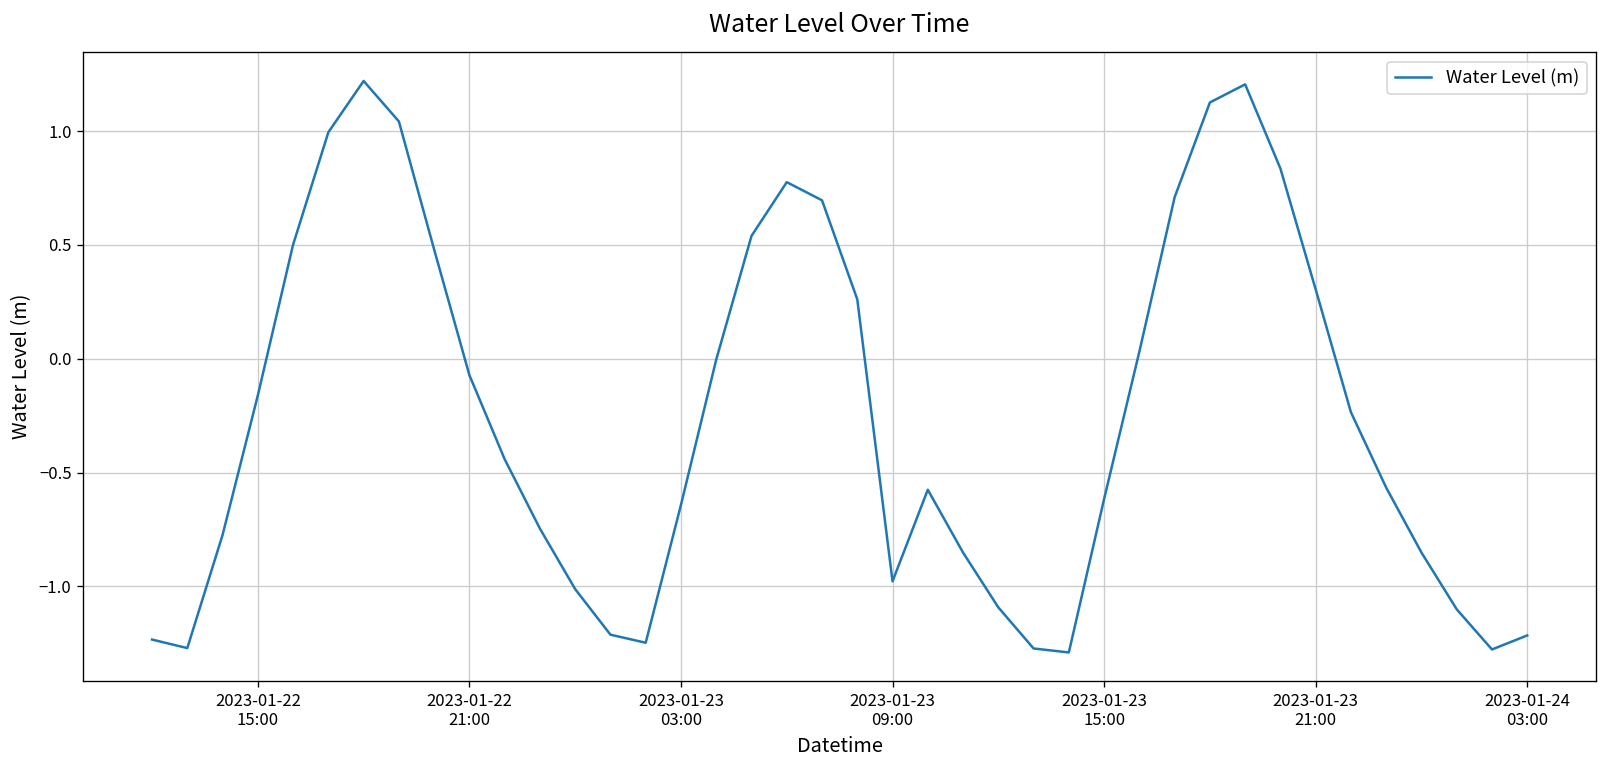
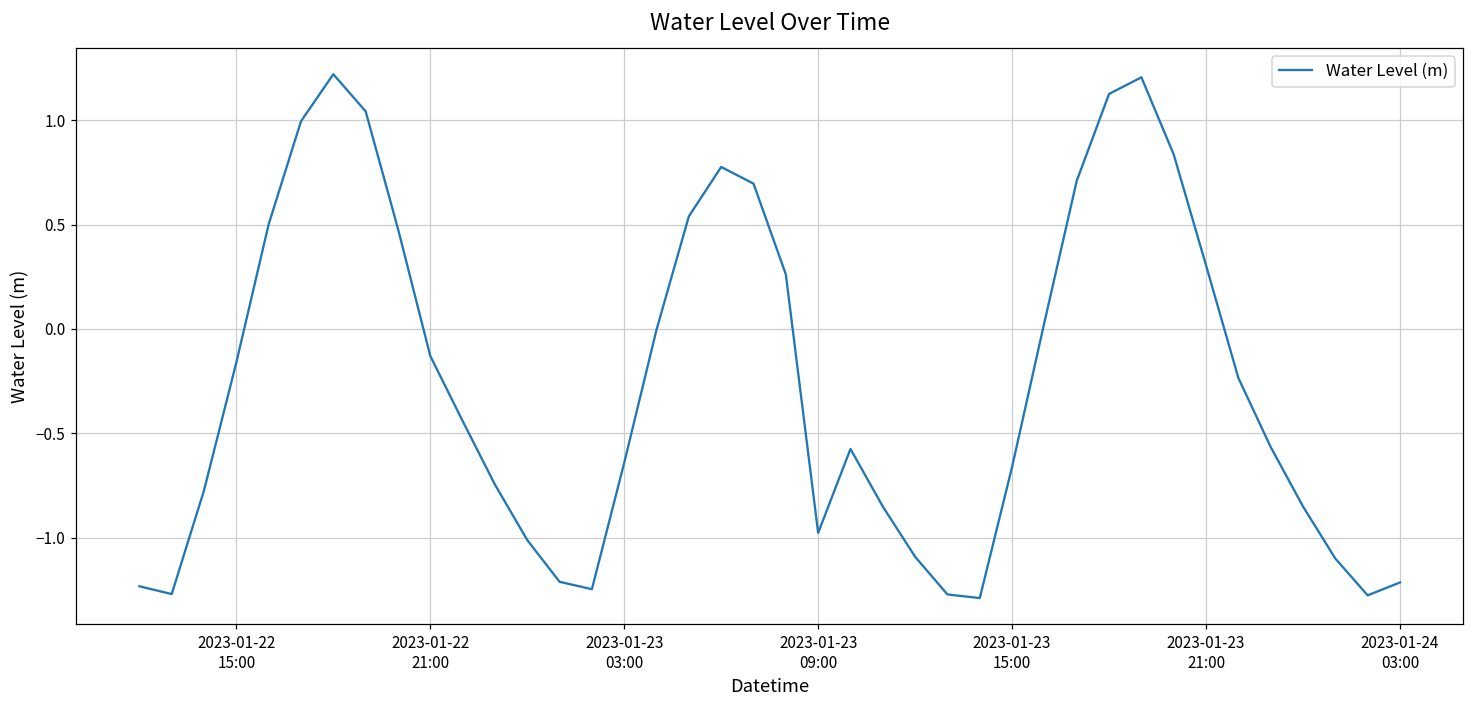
2023-01-22 21:00: -0.07 -> -0.13
2023-01-23 15:00: -0.62 -> -0.66
